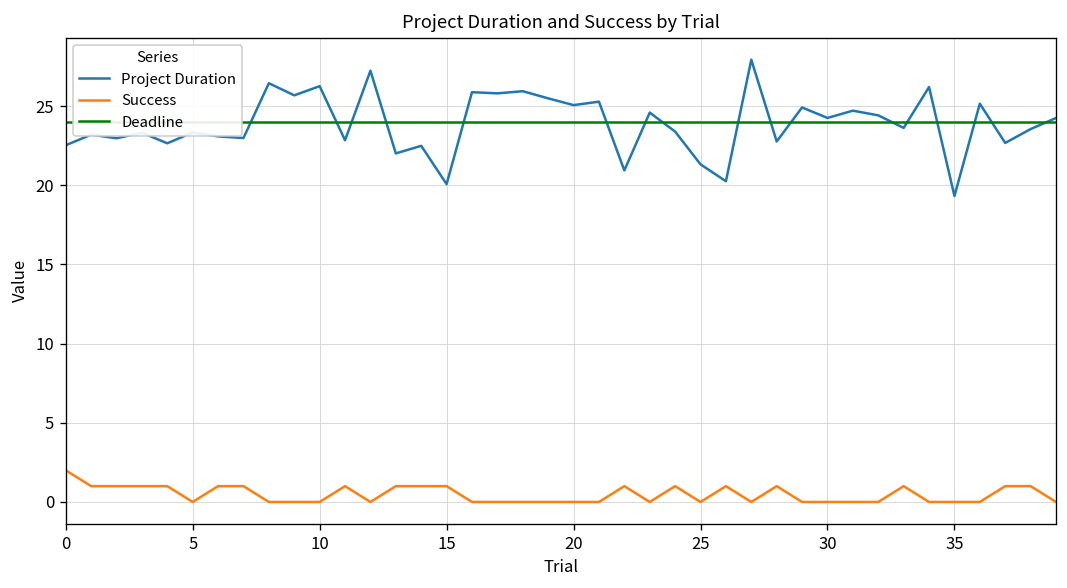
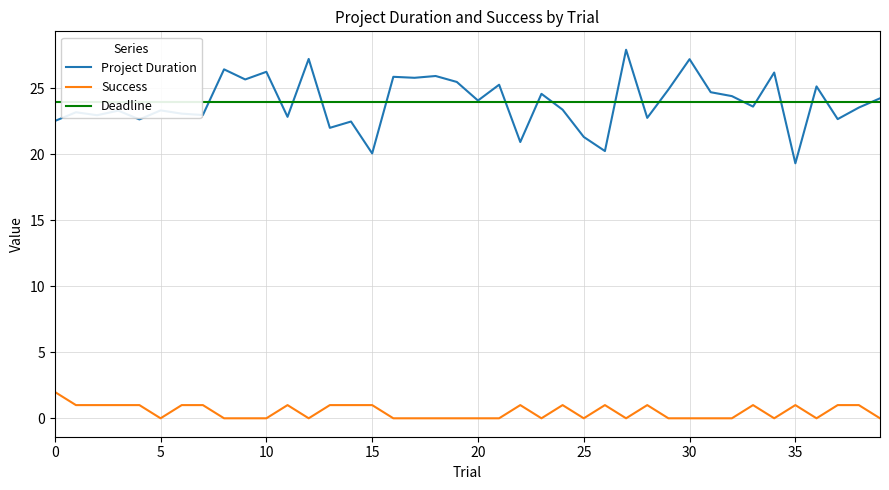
Project Duration, 20: 25.1 -> 24.1
Project Duration, 30: 24.3 -> 27.2
Success, 35: 0 -> 1
